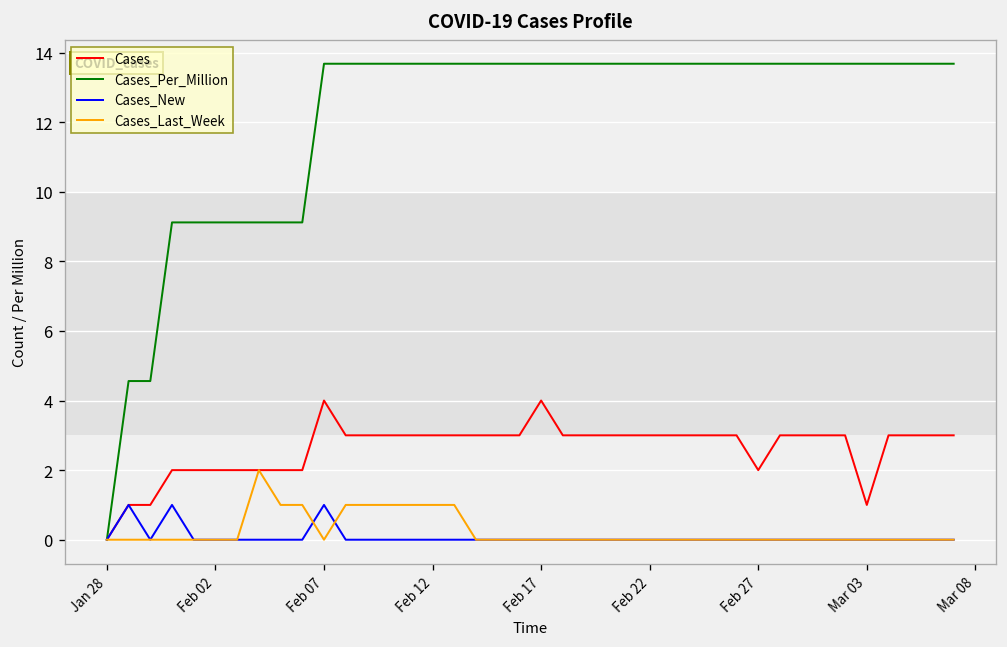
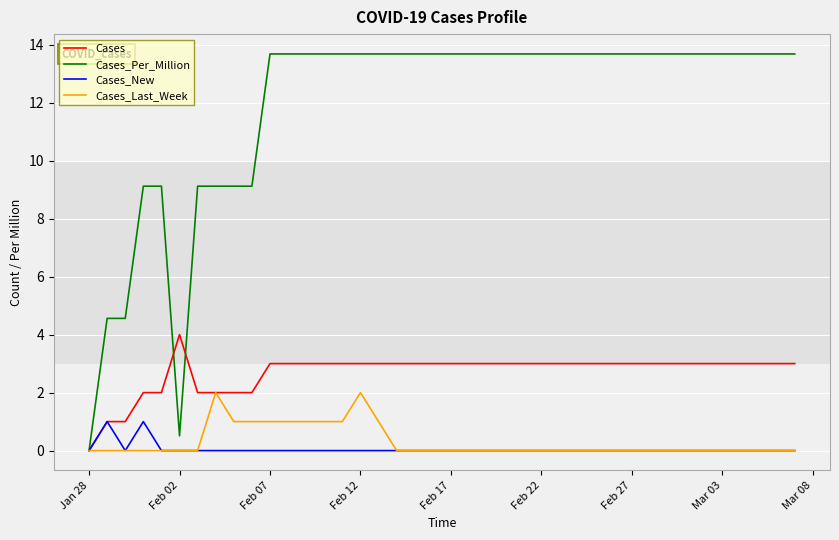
Cases, Feb 02: 2 -> 4
Cases_Per_Million, Feb 02: 9.1 -> 0.5
Cases, Feb 07: 4 -> 3
Cases_New, Feb 07: 1 -> 0
Cases_Last_Week, Feb 07: 0 -> 1
Cases_Last_Week, Feb 12: 1 -> 2
Cases, Feb 17: 4 -> 3
Cases, Feb 27: 2 -> 3
Cases, Mar 03: 1 -> 3
